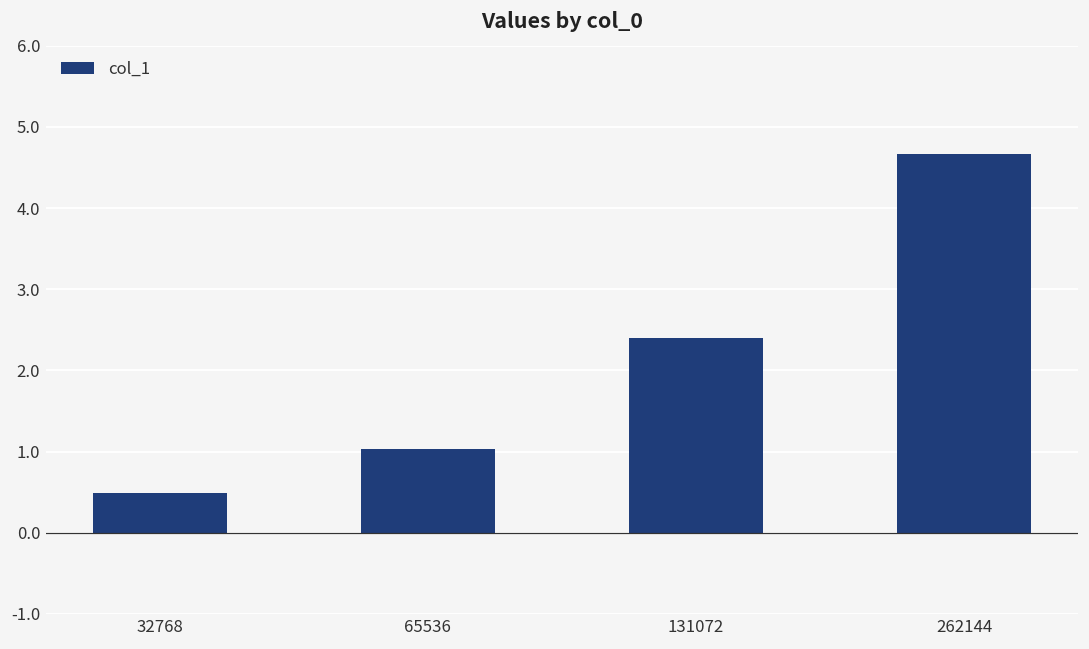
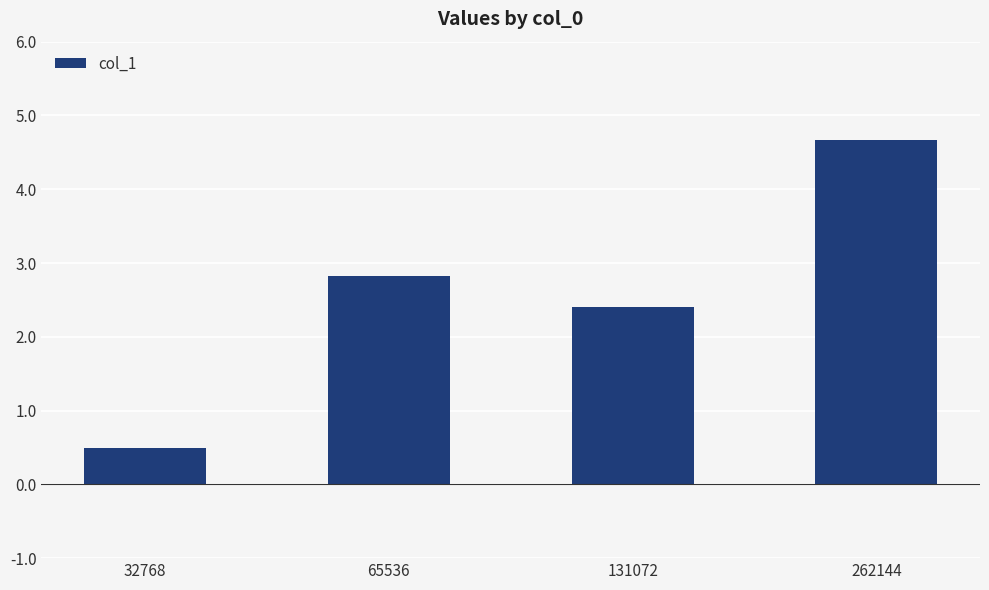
65536: 1.0 -> 2.8
